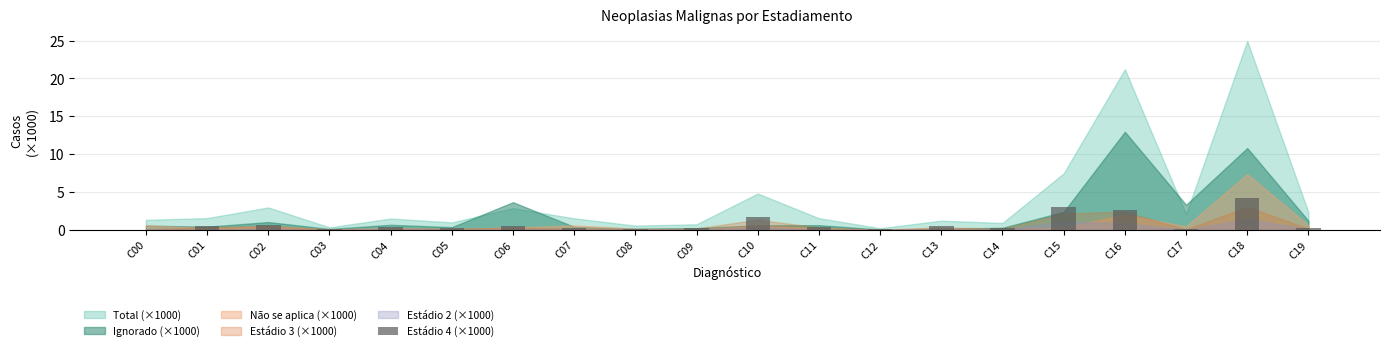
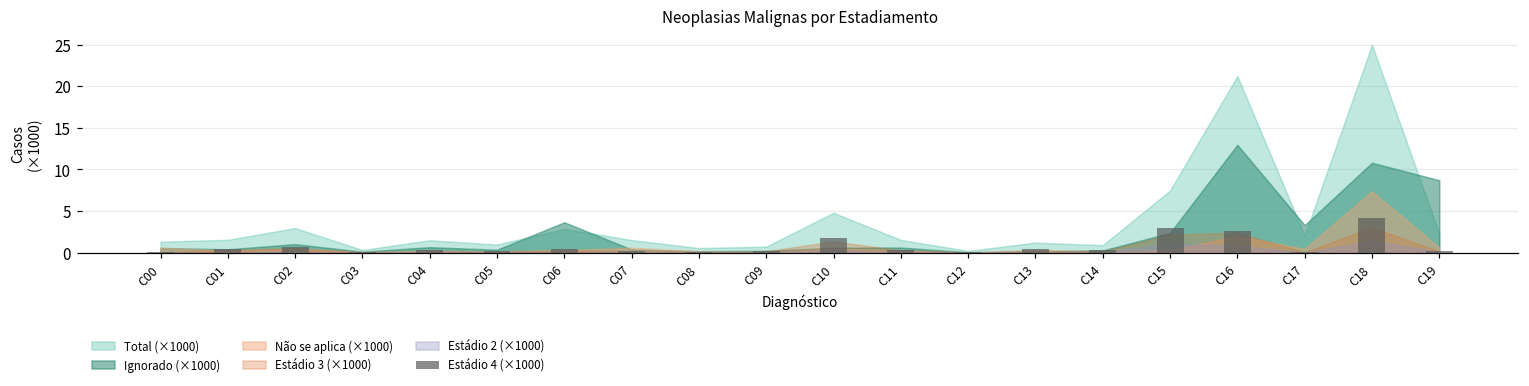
Ignorado (×1000), C19: 1 -> 9
